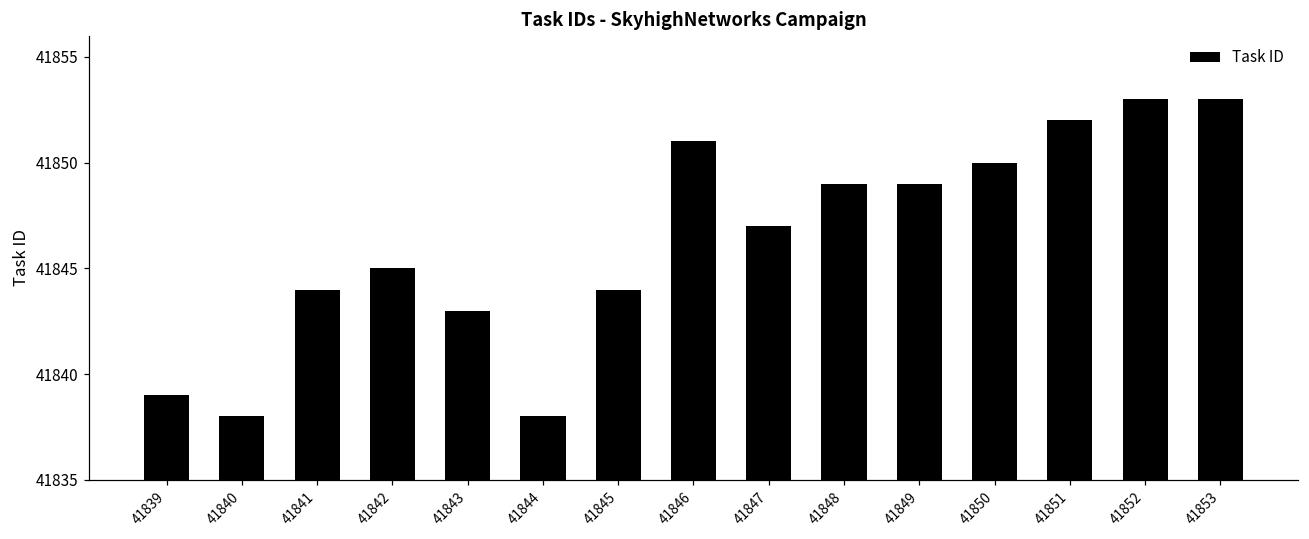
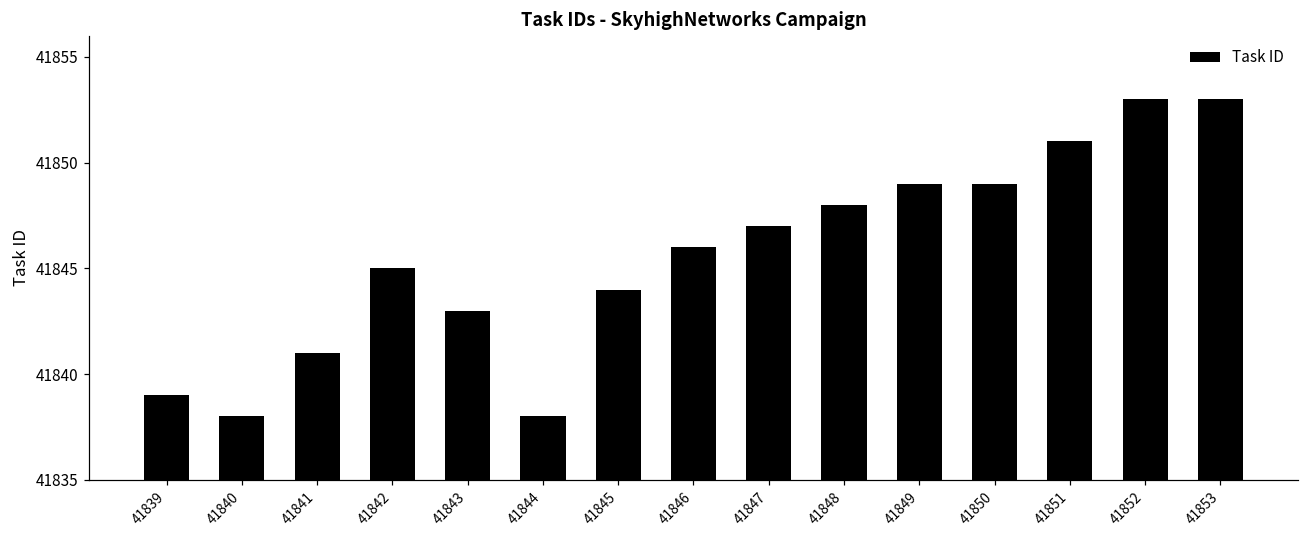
41841: 41844 -> 41841
41846: 41851 -> 41846
41848: 41849 -> 41848
41850: 41850 -> 41849
41851: 41852 -> 41851
